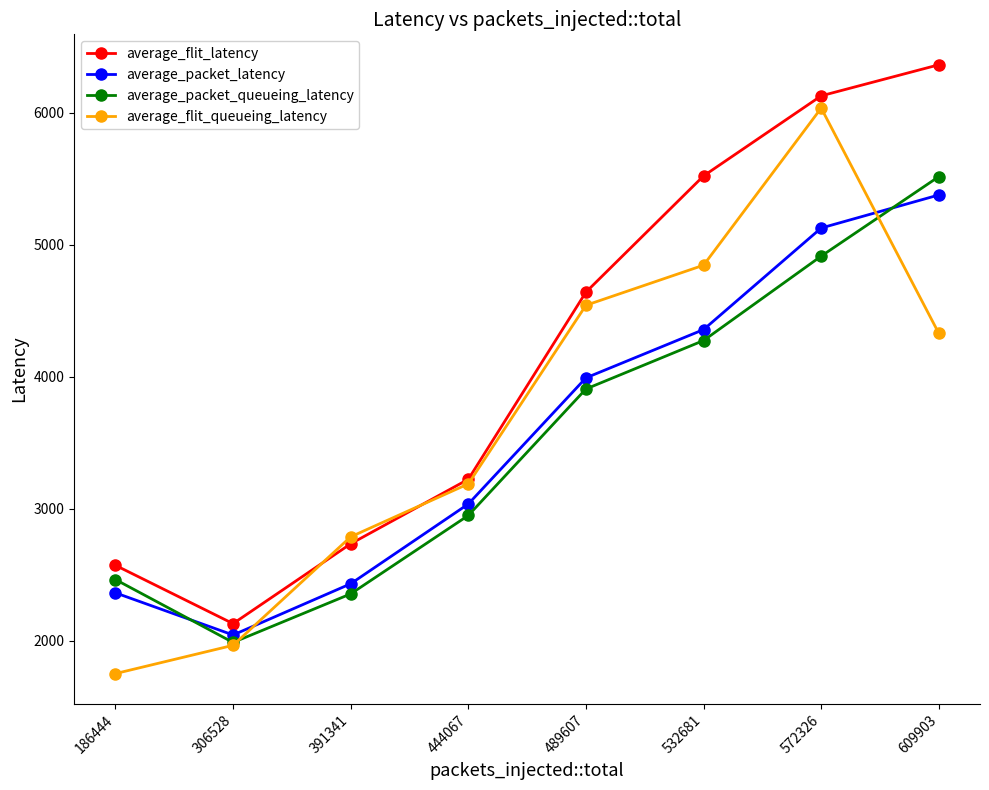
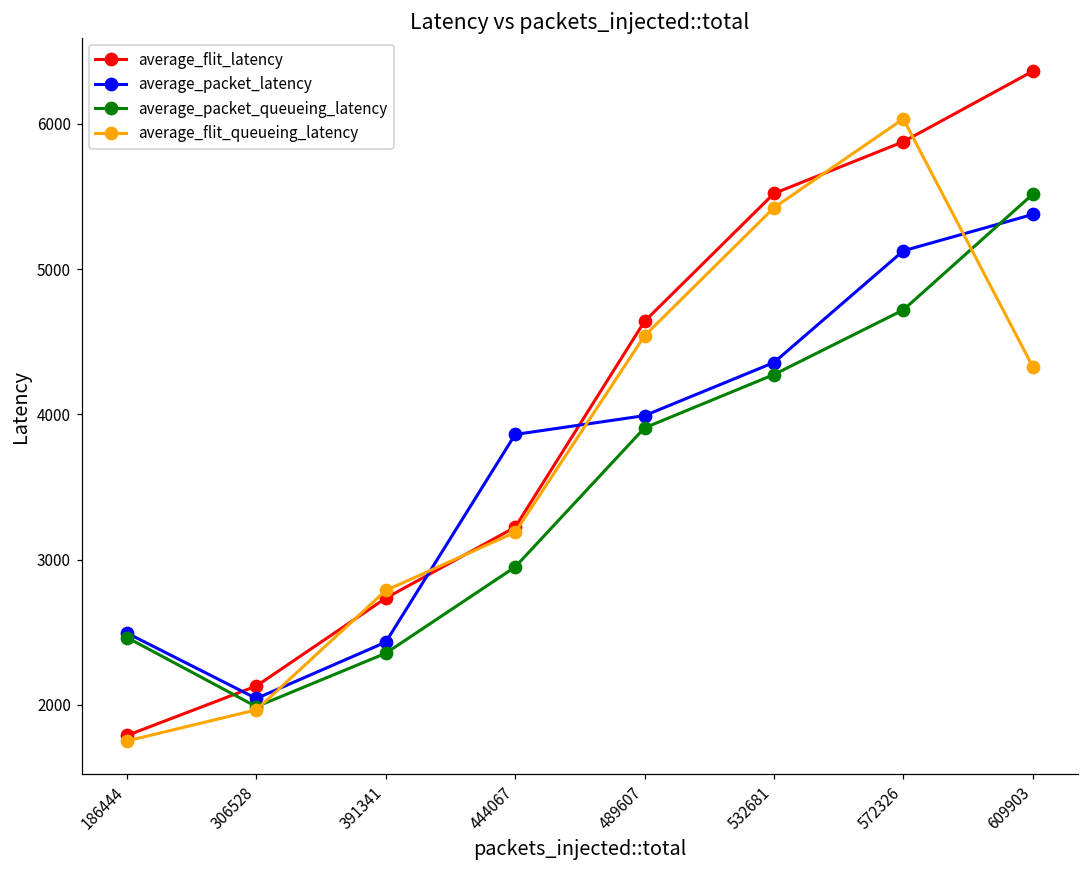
average_flit_latency, 186444: 2570 -> 1790
average_packet_latency, 186444: 2360 -> 2490
average_packet_latency, 444067: 3040 -> 3860
average_flit_queueing_latency, 532681: 4840 -> 5420
average_flit_latency, 572326: 6130 -> 5880
average_packet_queueing_latency, 572326: 4910 -> 4720
